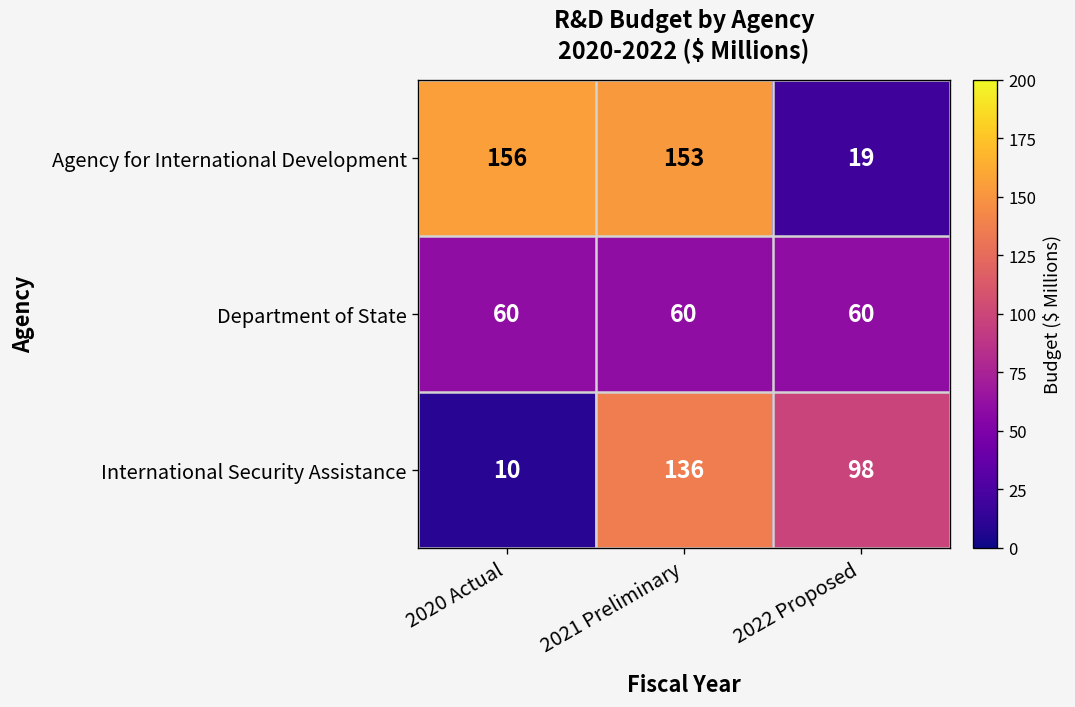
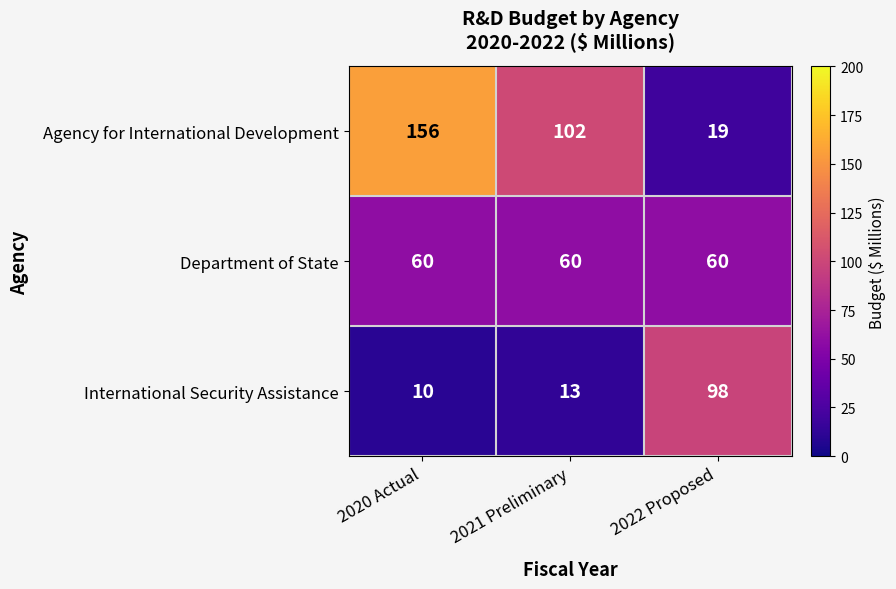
Agency for International Development, 2021 Preliminary: 153 -> 102
International Security Assistance, 2021 Preliminary: 136 -> 13
